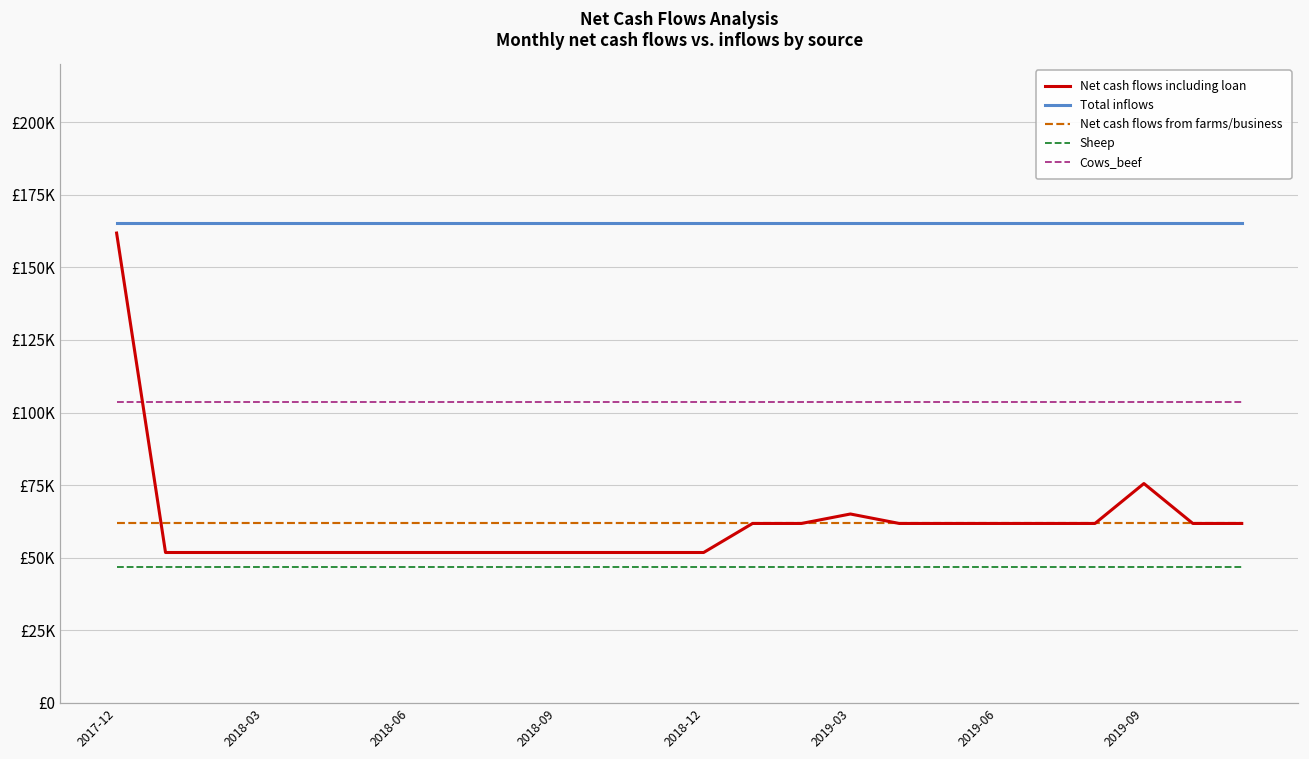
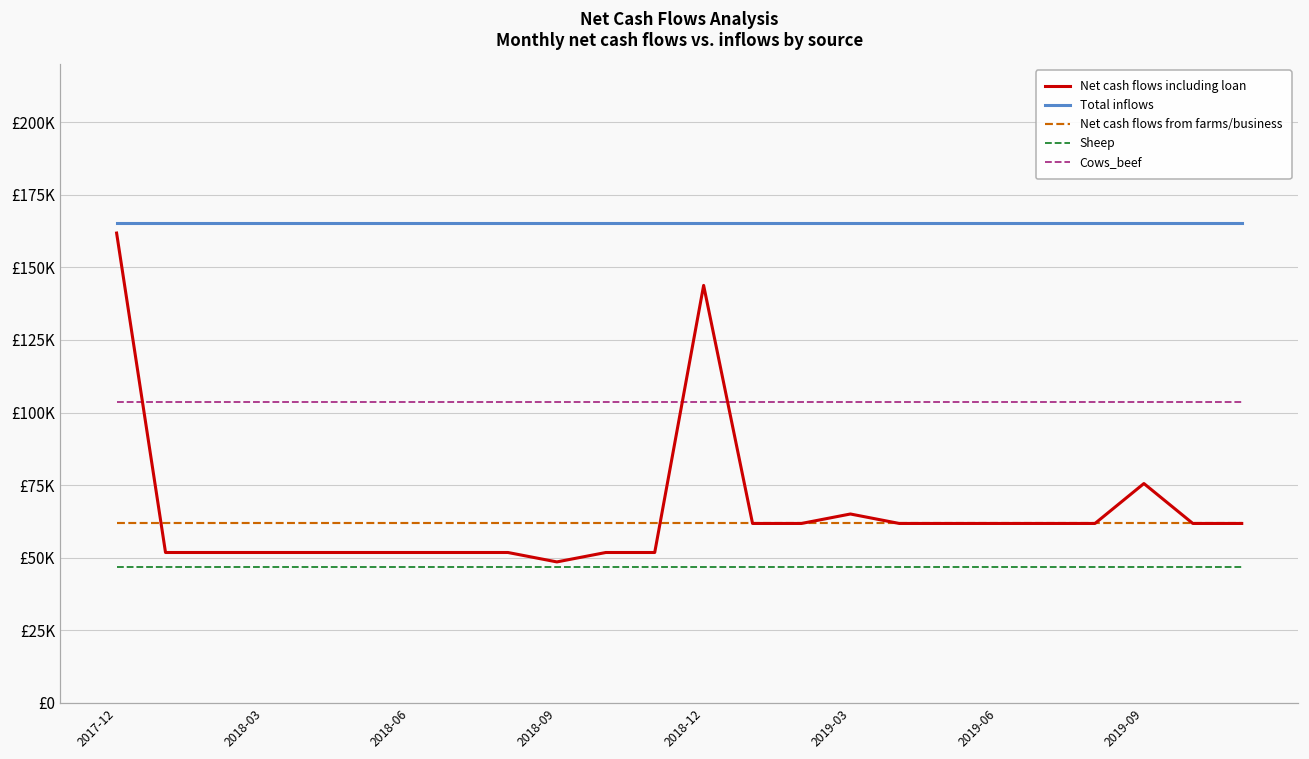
Net cash flows including loan, 2018-09: £52000 -> £49000
Net cash flows including loan, 2018-12: £52000 -> £144000
